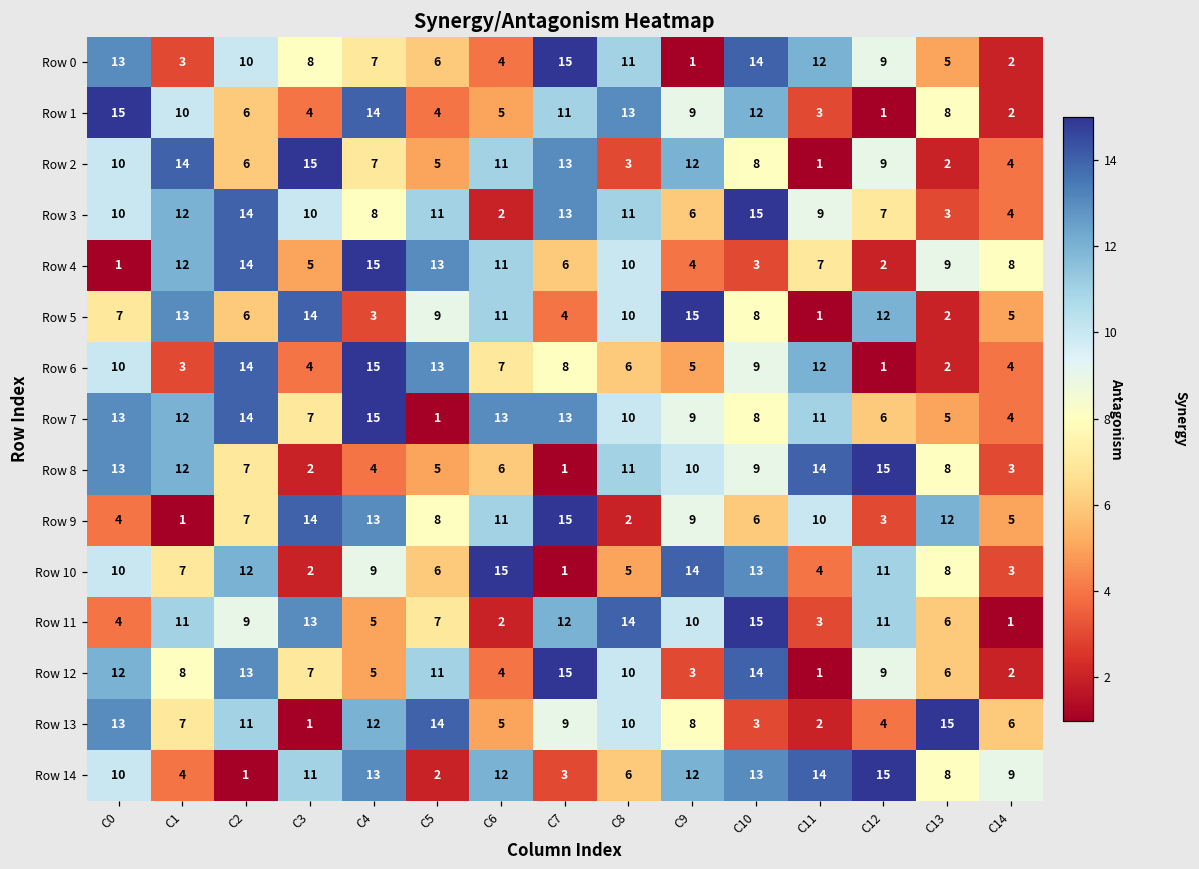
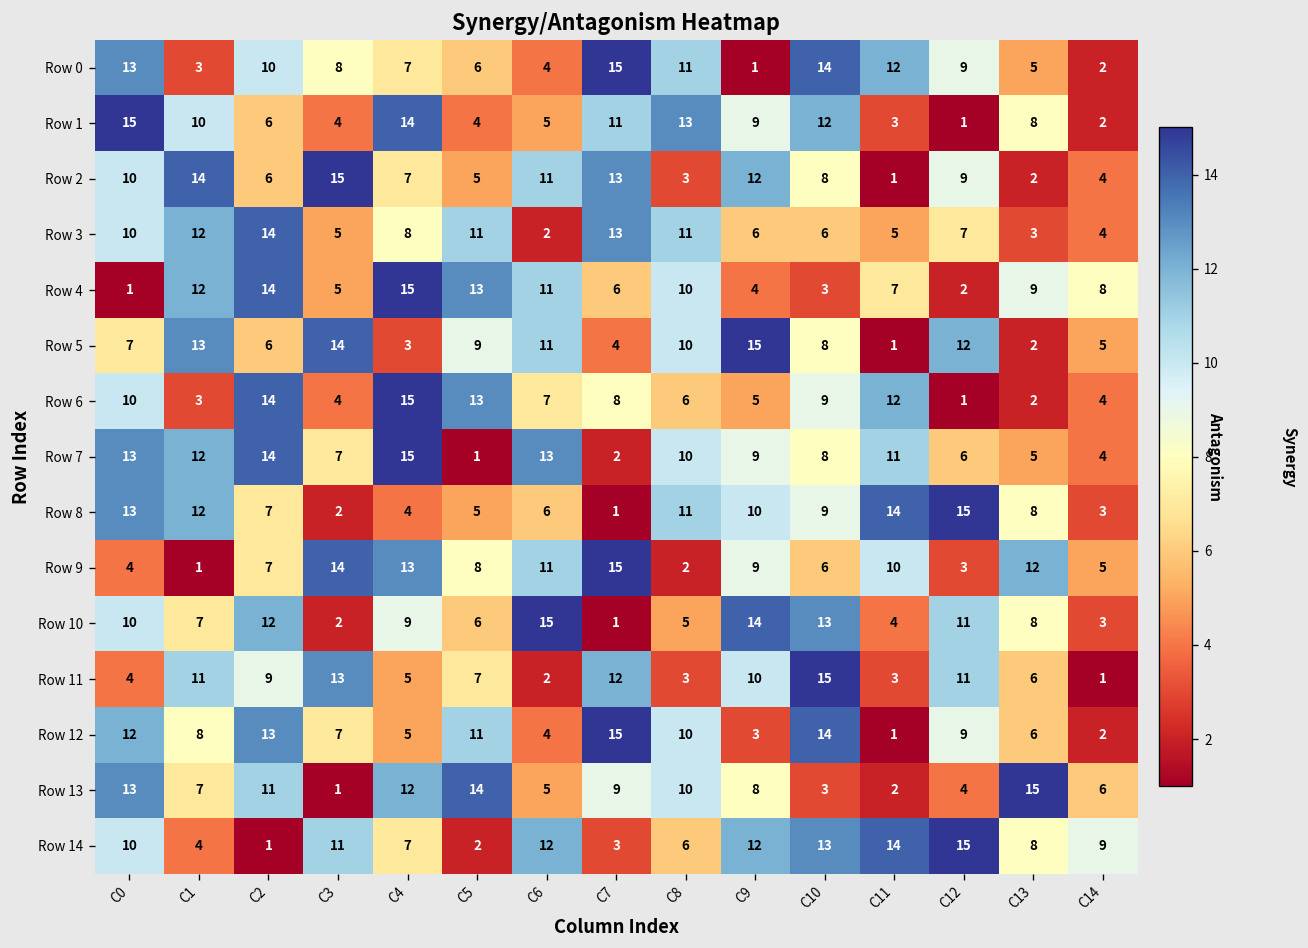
Row 3, C3: 10 -> 5
Row 3, C10: 15 -> 6
Row 3, C11: 9 -> 5
Row 7, C7: 13 -> 2
Row 11, C8: 14 -> 3
Row 14, C4: 13 -> 7
